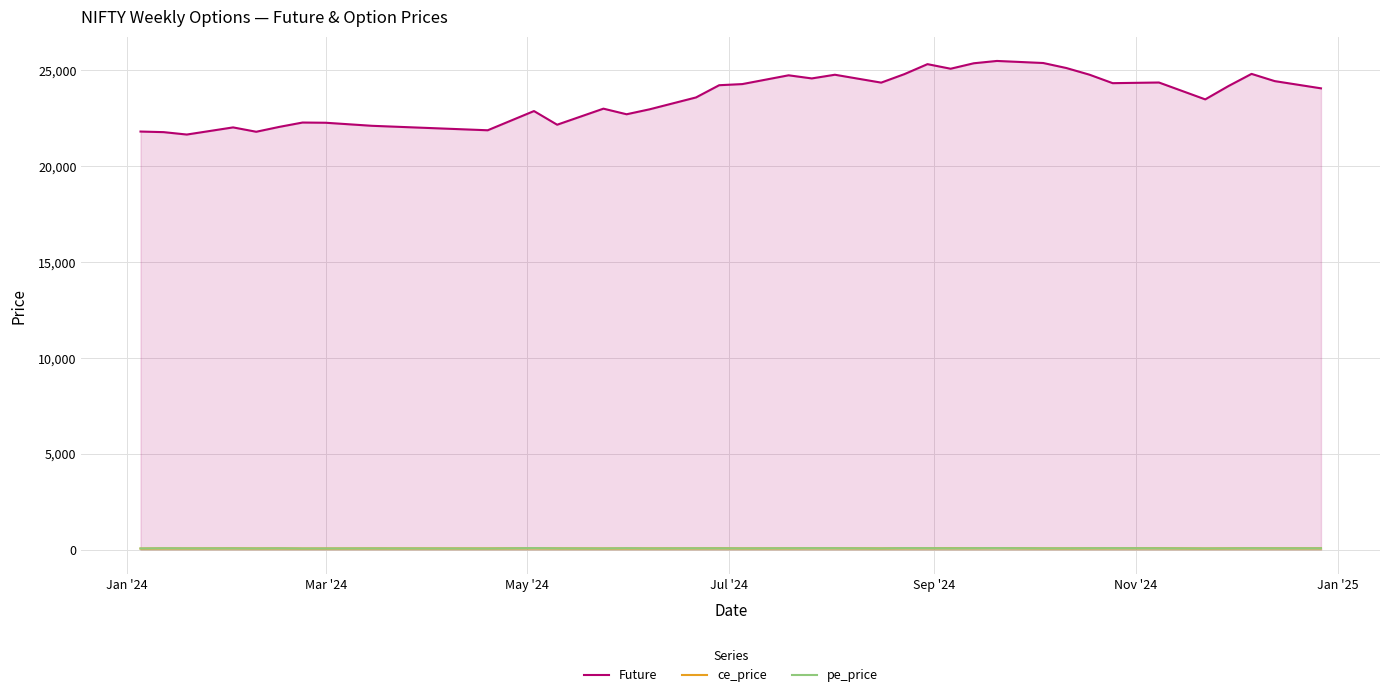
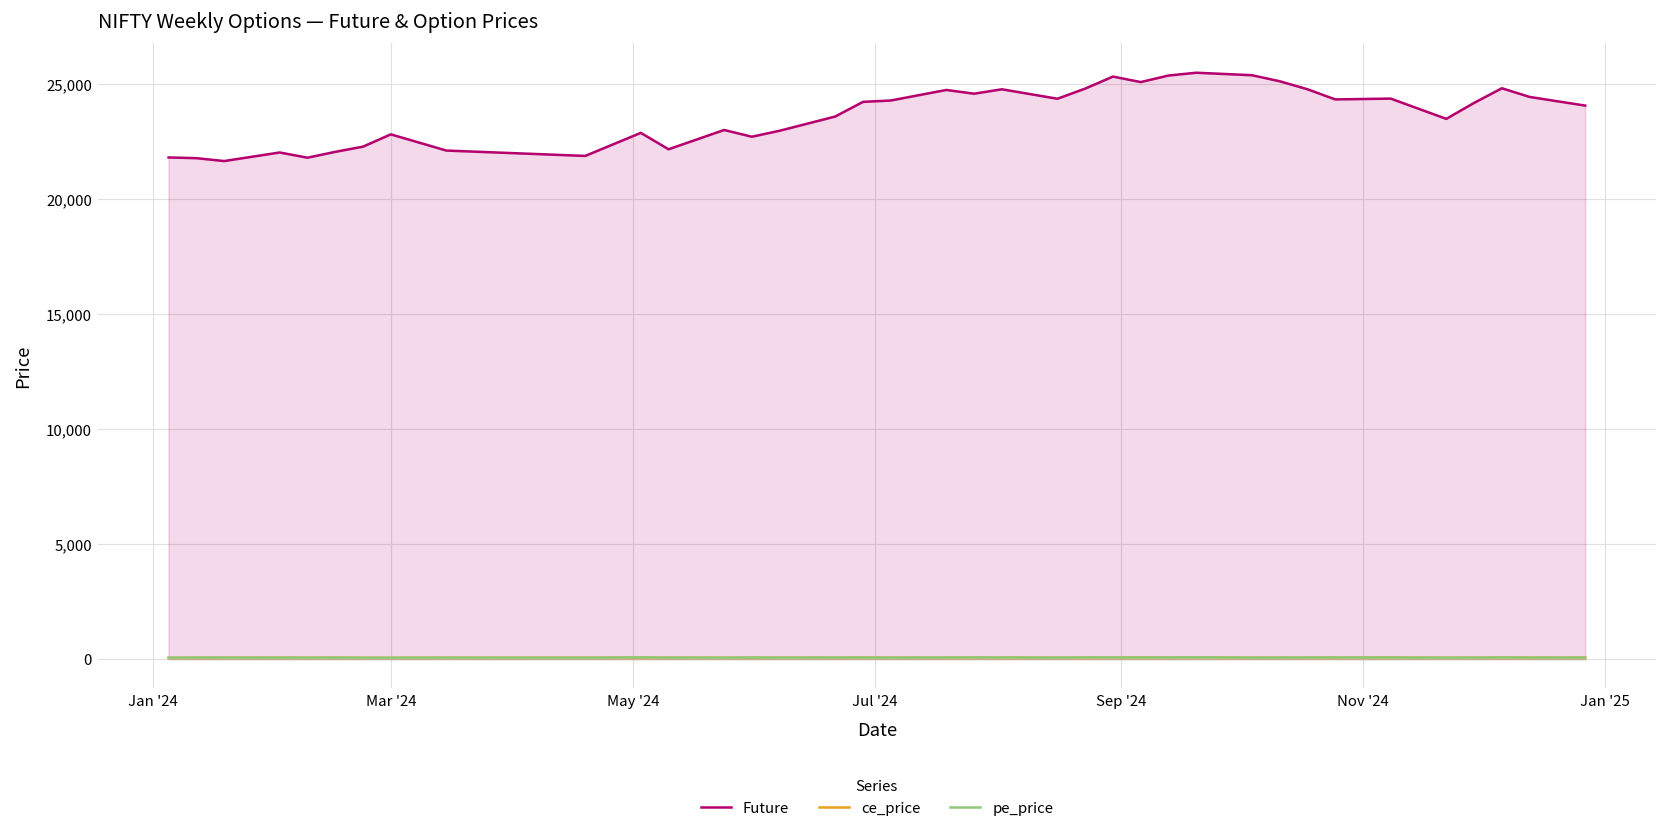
Future, Mar '24: 22,300 -> 22,800
